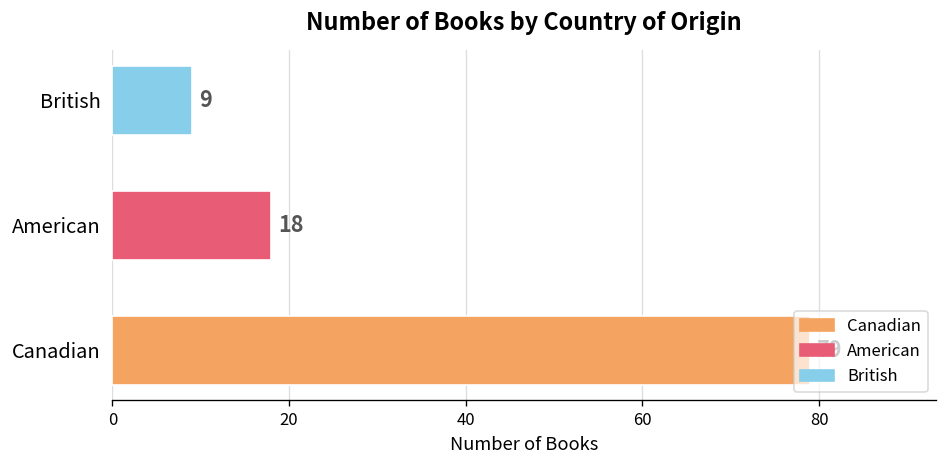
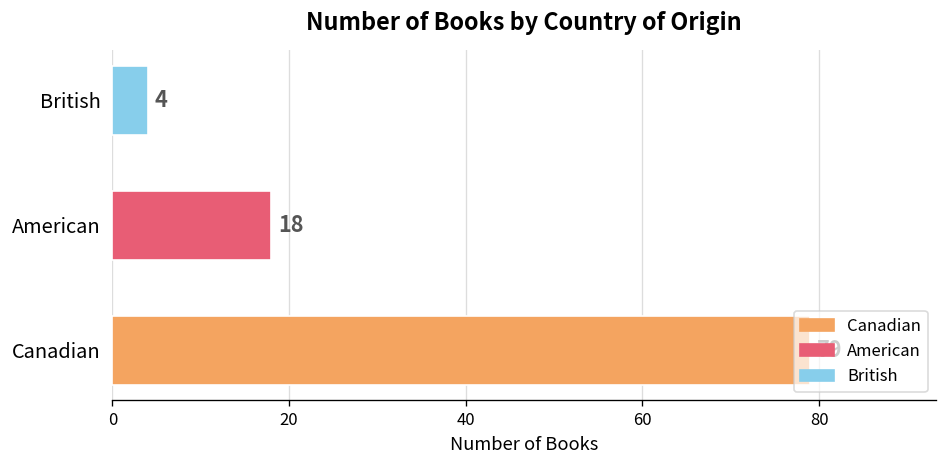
British: 9 -> 4
